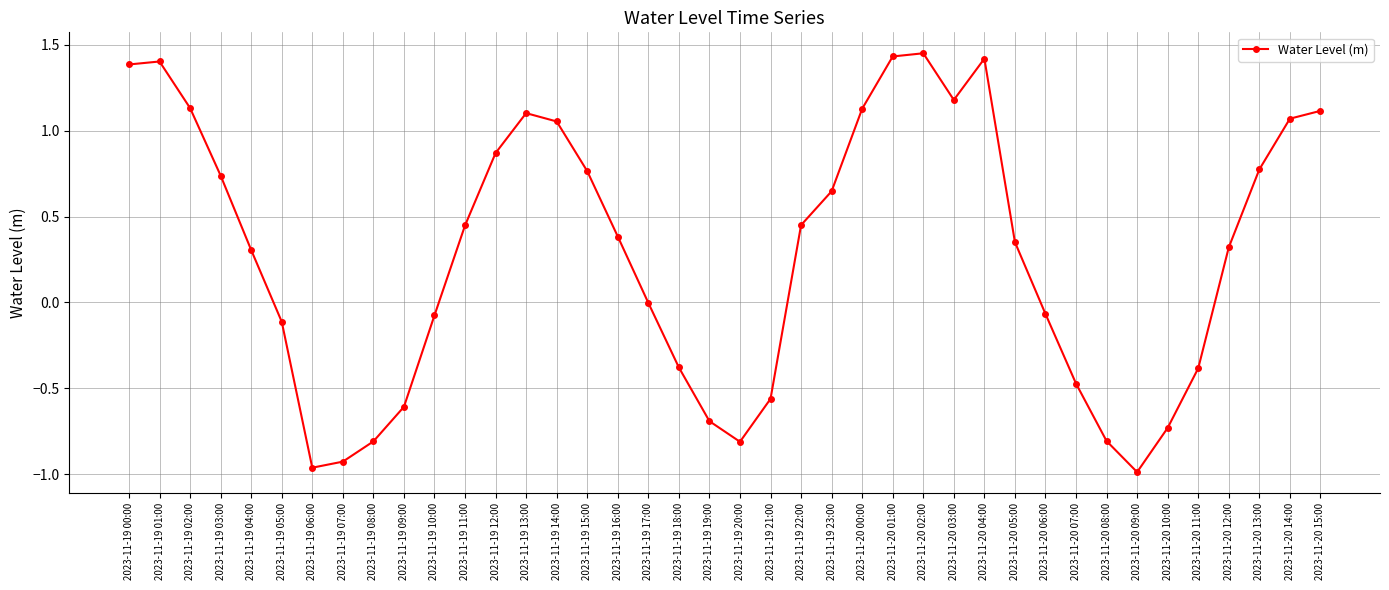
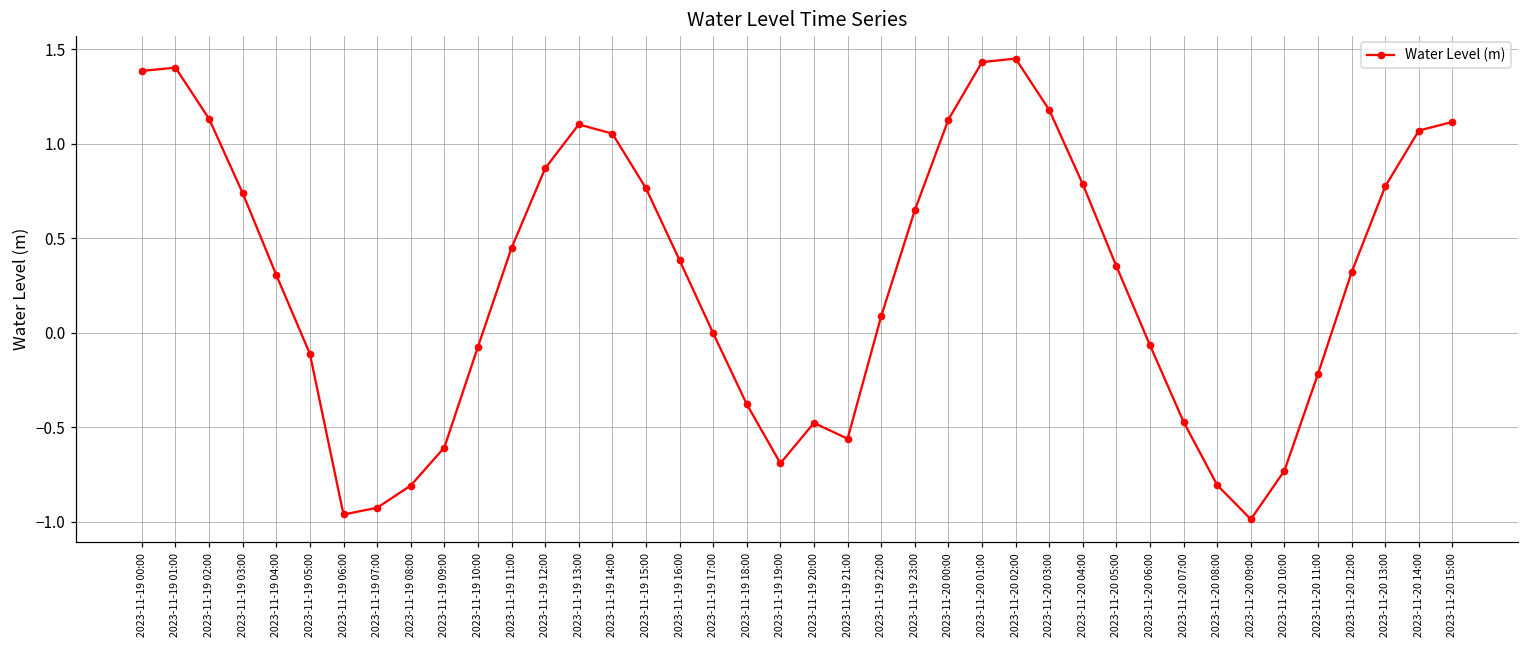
2023-11-19 20:00: -0.81 -> -0.48
2023-11-19 22:00: 0.45 -> 0.09
2023-11-20 04:00: 1.42 -> 0.79
2023-11-20 11:00: -0.38 -> -0.22
